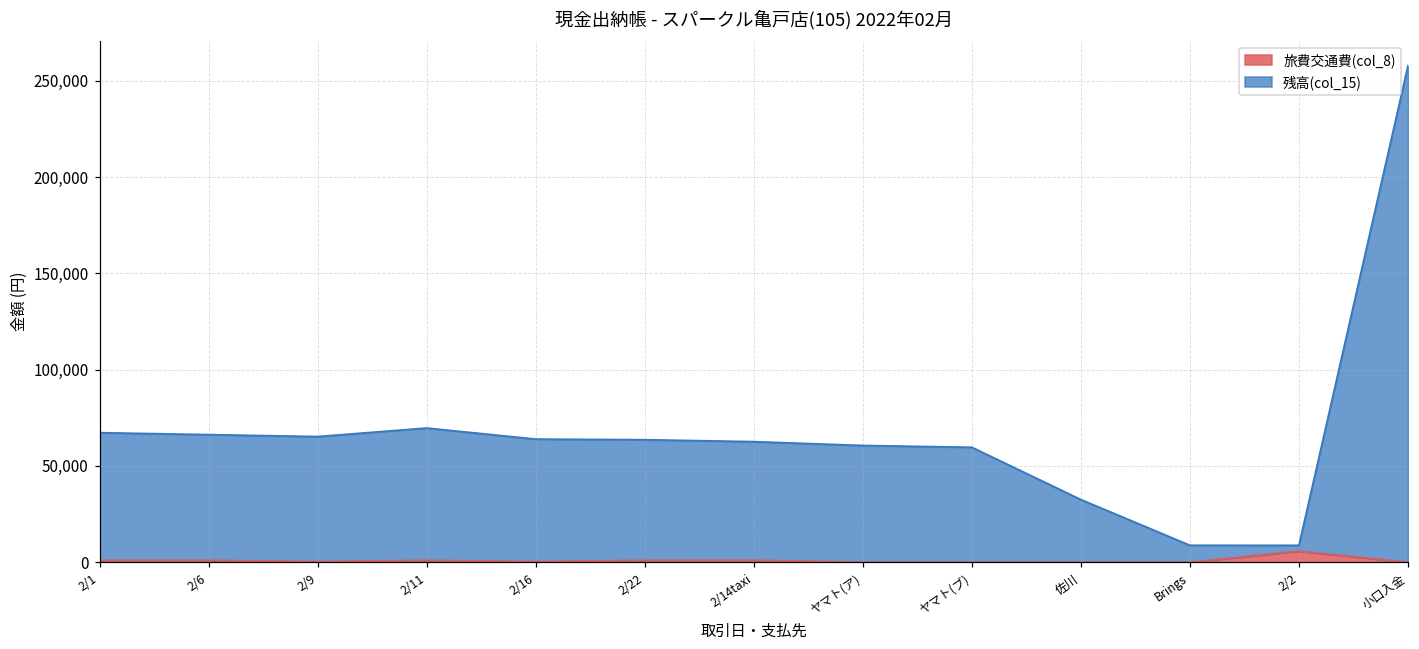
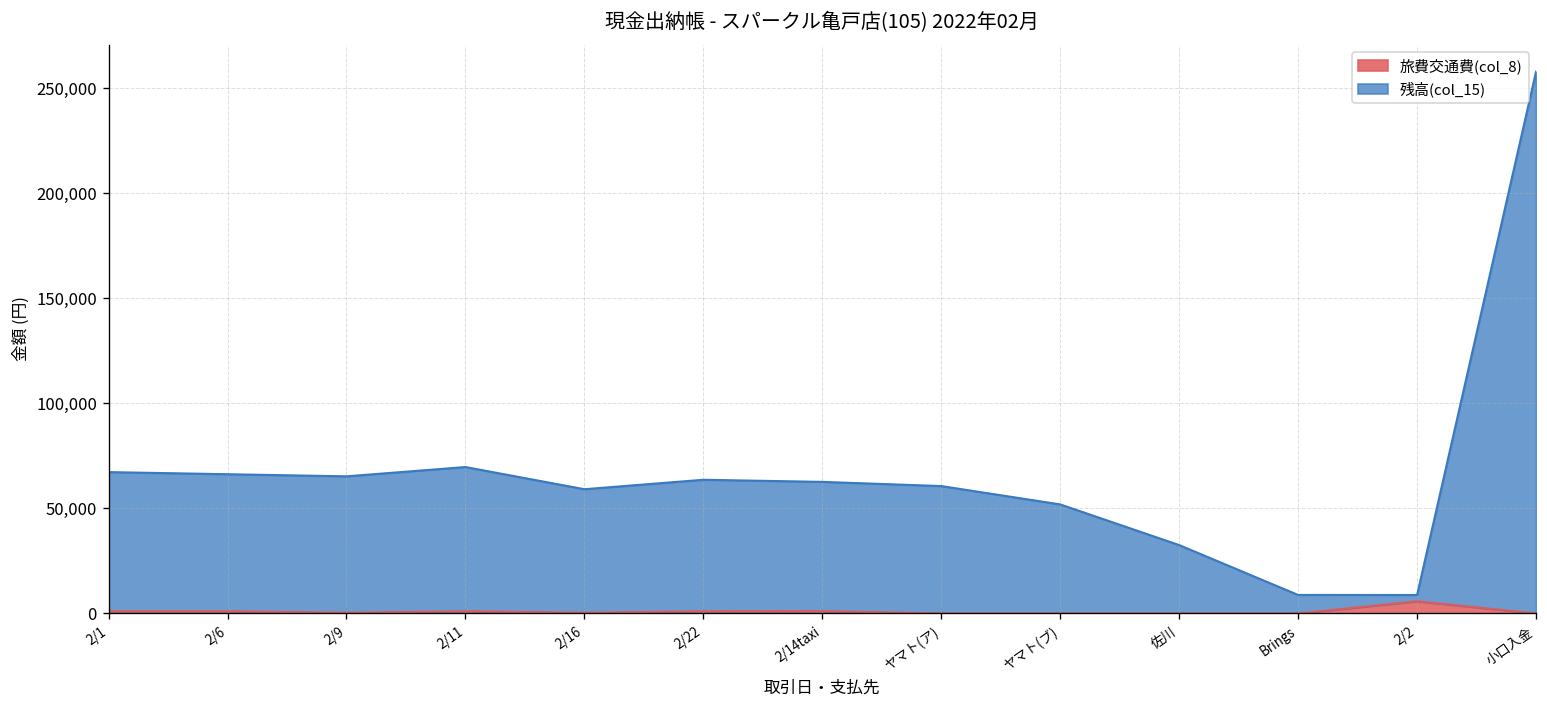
残高(col_15), 2/16: 64,000 -> 59,000
残高(col_15), ヤマト(ブ): 60,000 -> 52,000
